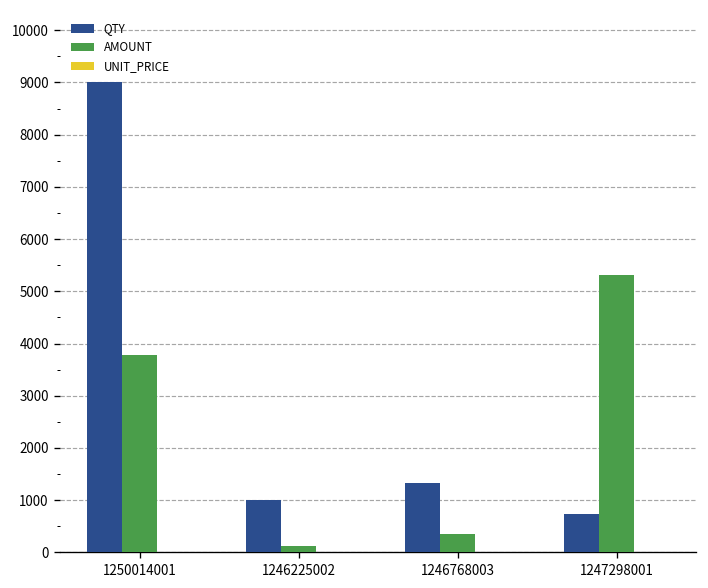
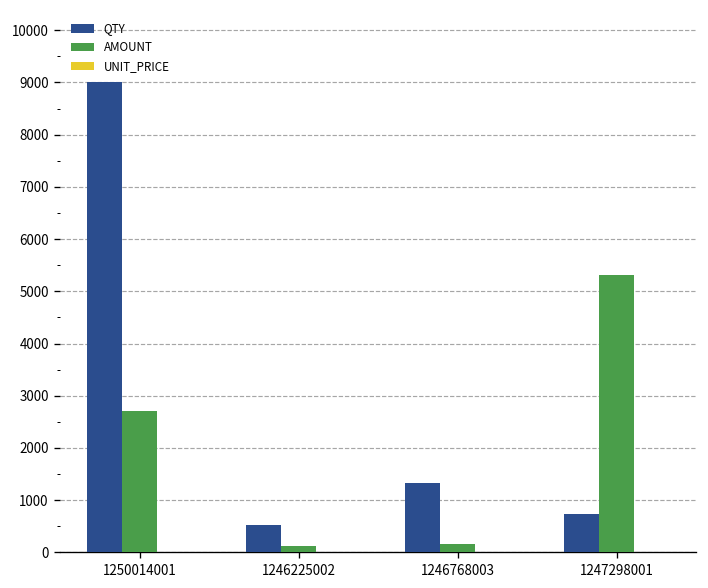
AMOUNT, 1250014001: 3800 -> 2700
QTY, 1246225002: 1000 -> 500
AMOUNT, 1246768003: 400 -> 200
